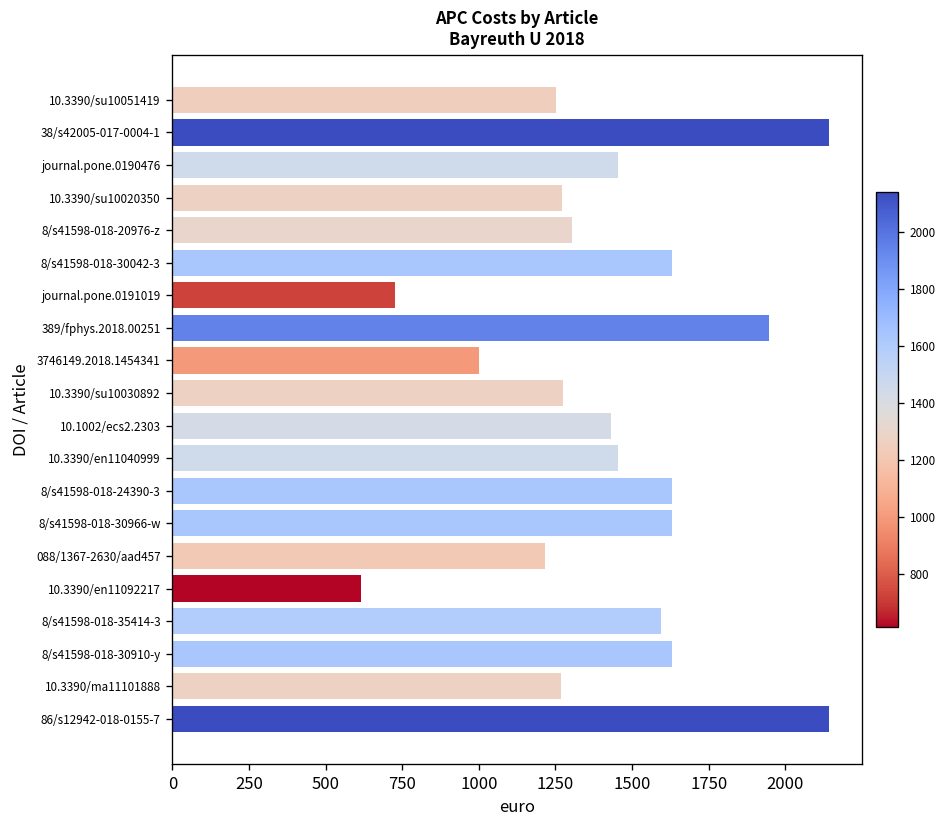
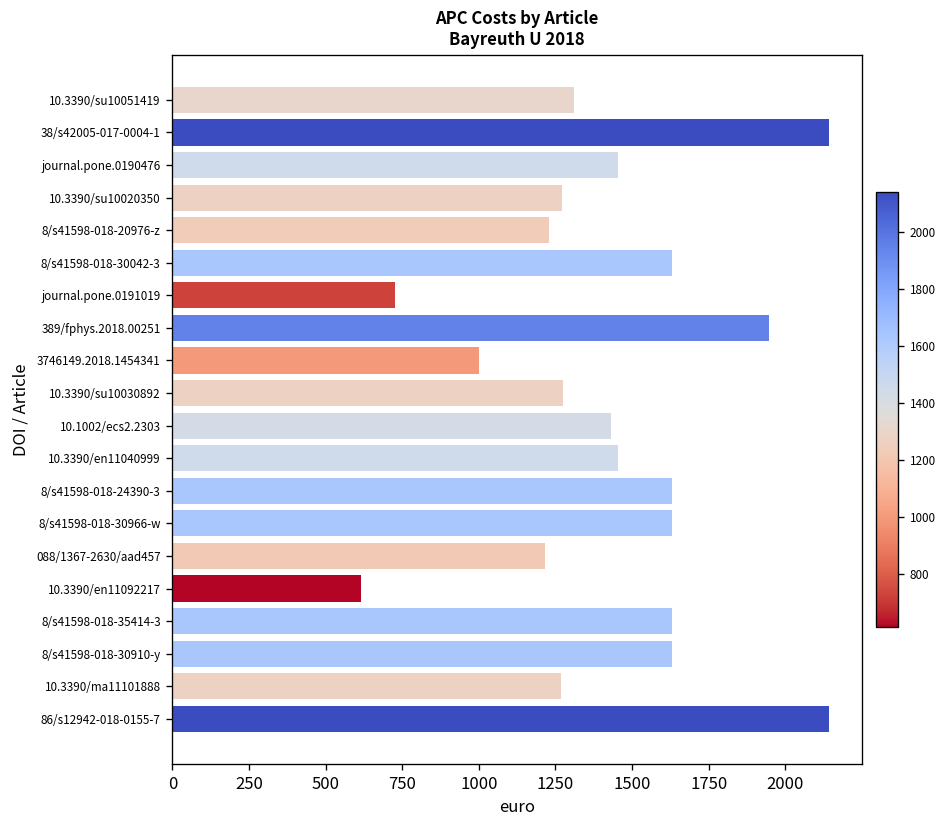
10.3390/su10051419: 1250 -> 1310
8/s41598-018-20976-z: 1300 -> 1230
8/s41598-018-35414-3: 1590 -> 1630
